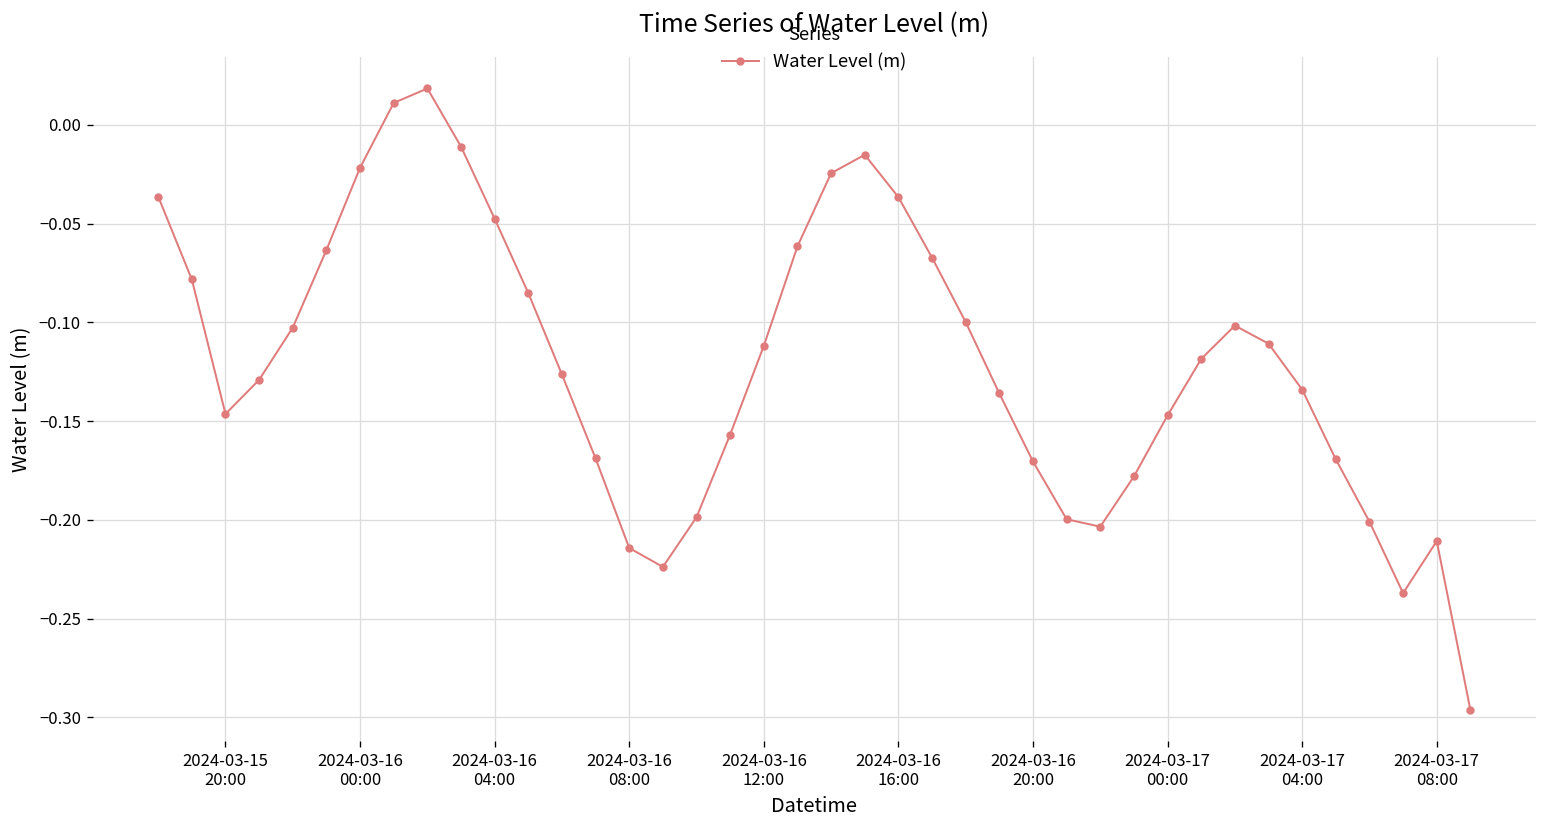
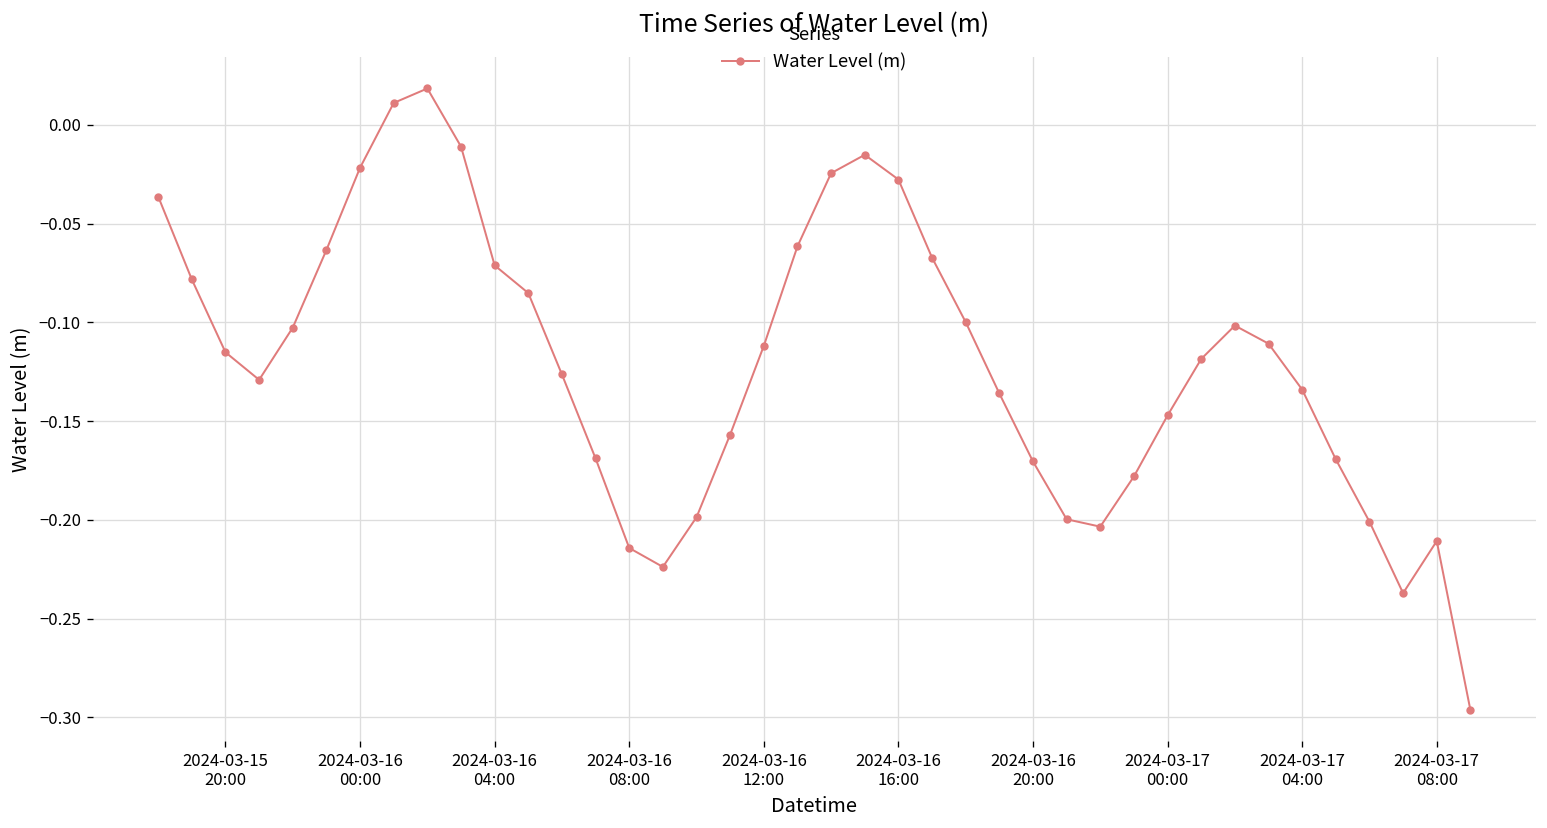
2024-03-15 20:00: -0.146 -> -0.115
2024-03-16 04:00: -0.048 -> -0.071
2024-03-16 16:00: -0.037 -> -0.028
